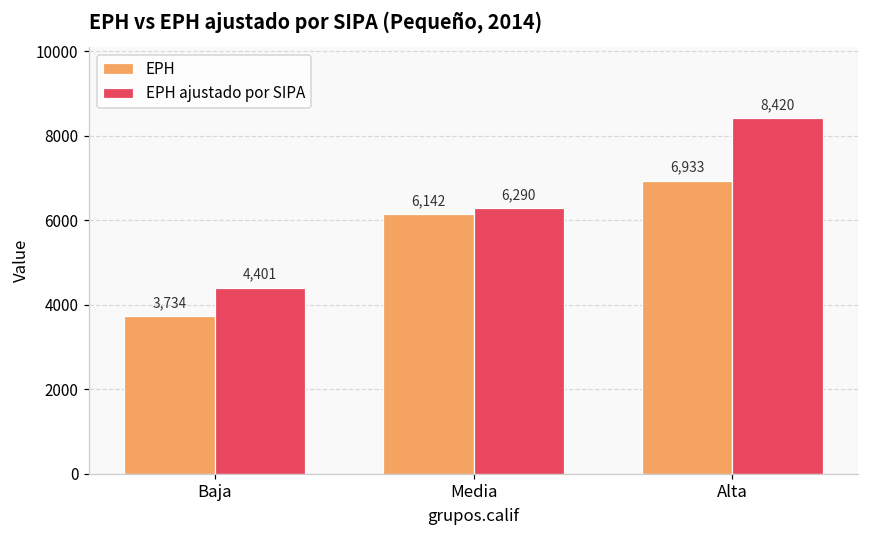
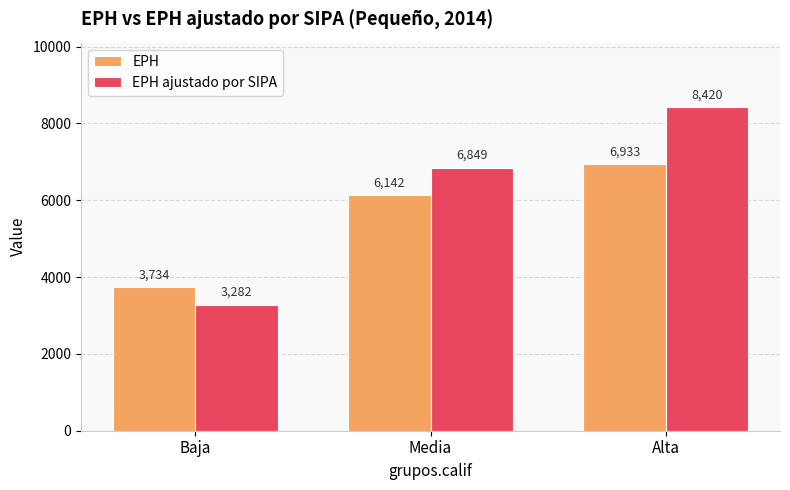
EPH ajustado por SIPA, Baja: 4,401 -> 3,282
EPH ajustado por SIPA, Media: 6,290 -> 6,849
